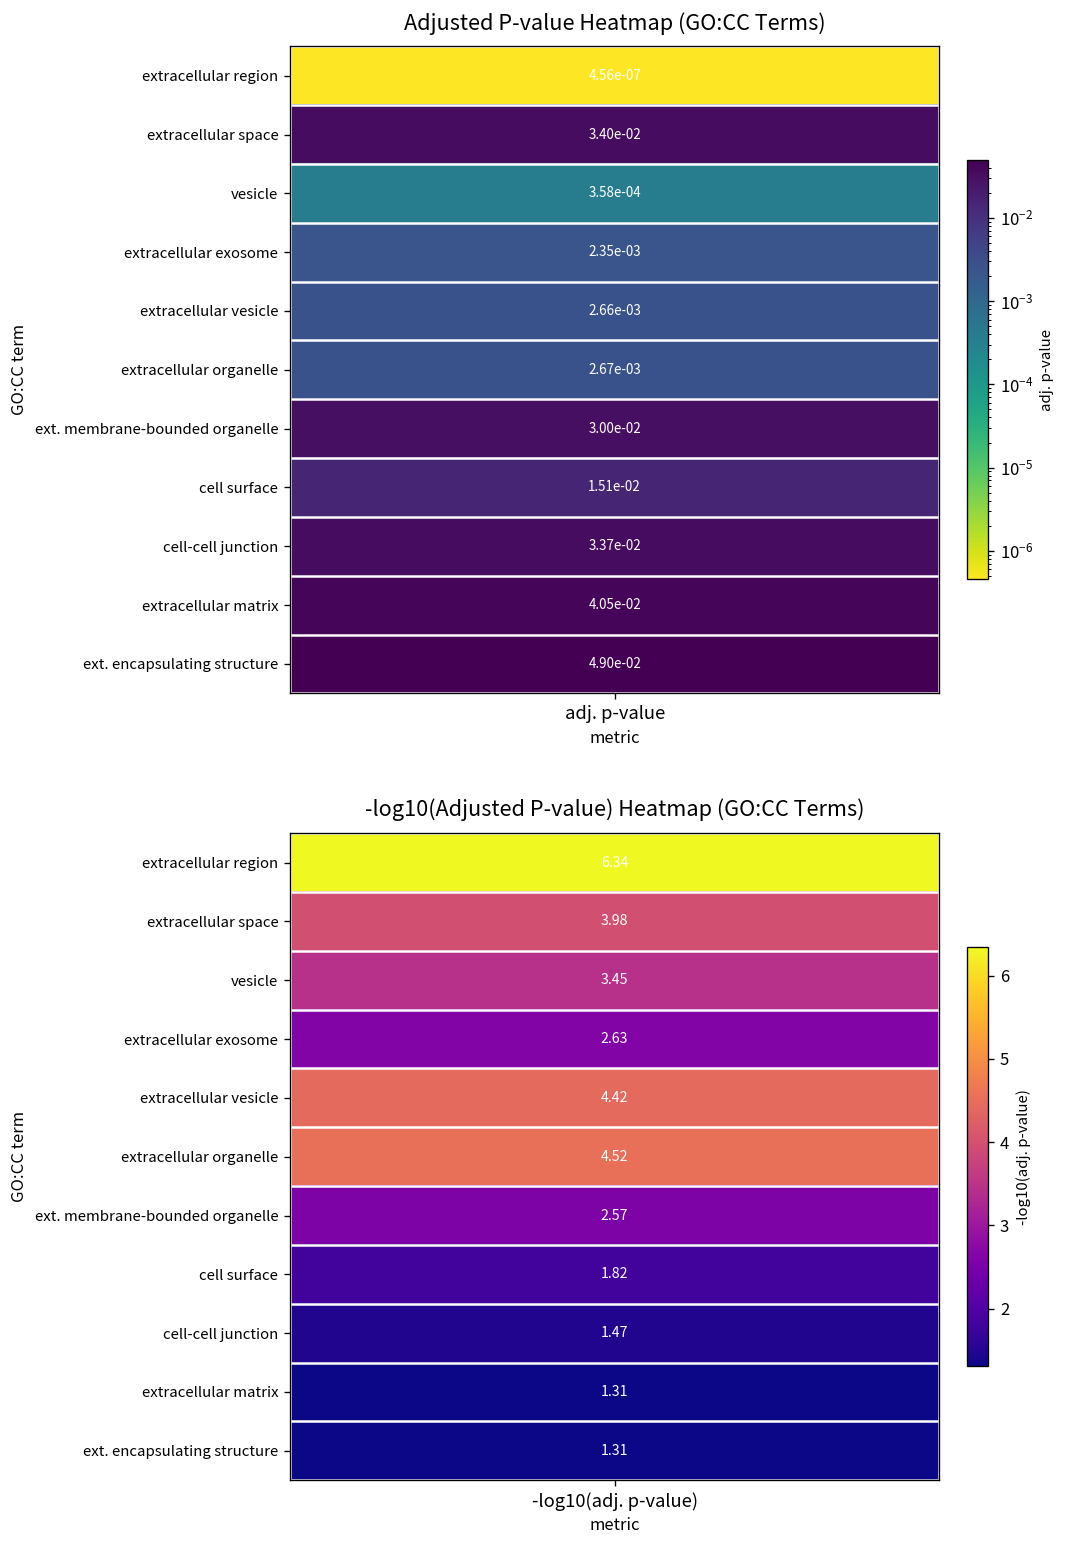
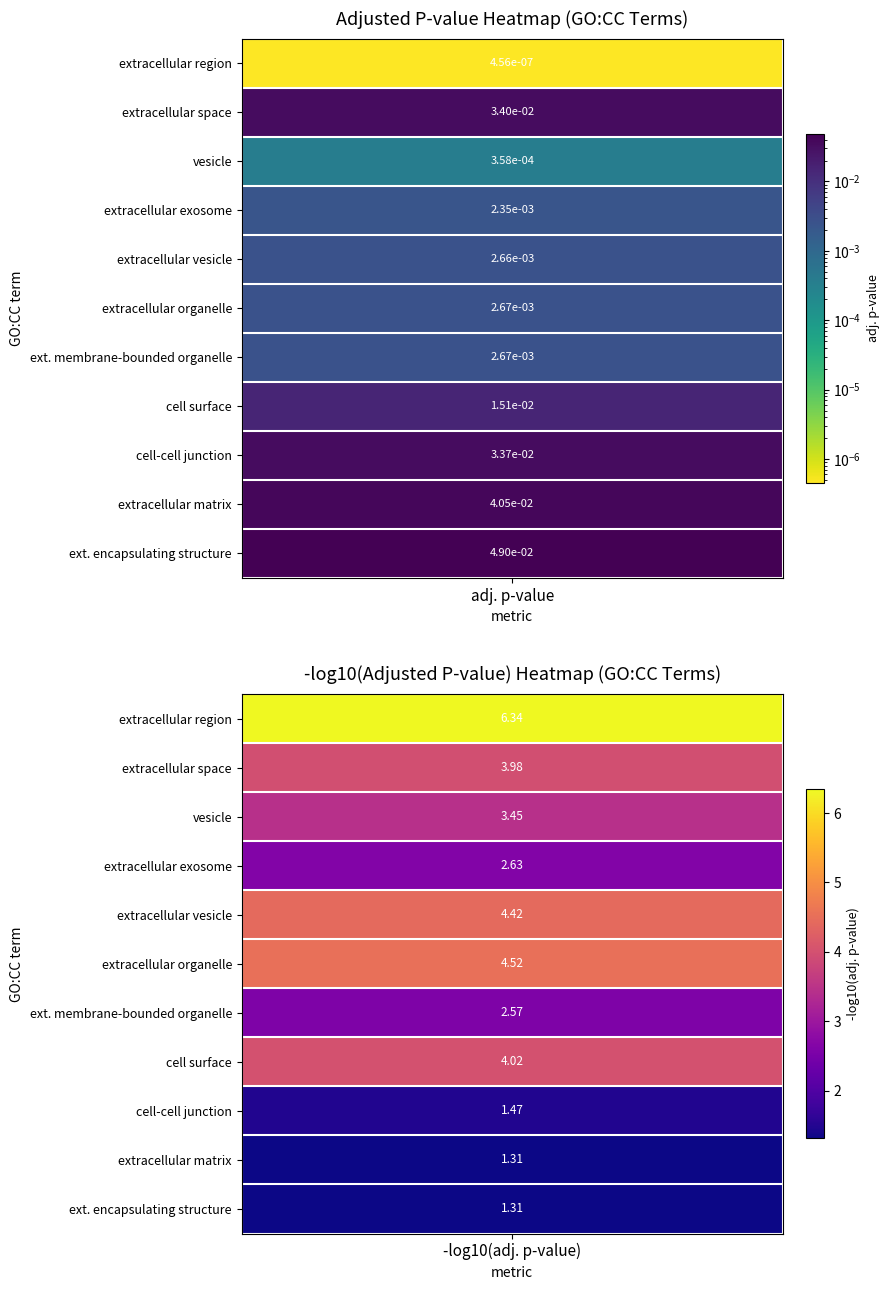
Adjusted P-value Heatmap (GO:CC Terms), ext. membrane-bounded organelle, adj. p-value: 3.00e-02 -> 2.67e-03
-log10(Adjusted P-value) Heatmap (GO:CC Terms), cell surface, -log10(adj. p-value): 1.82 -> 4.02
